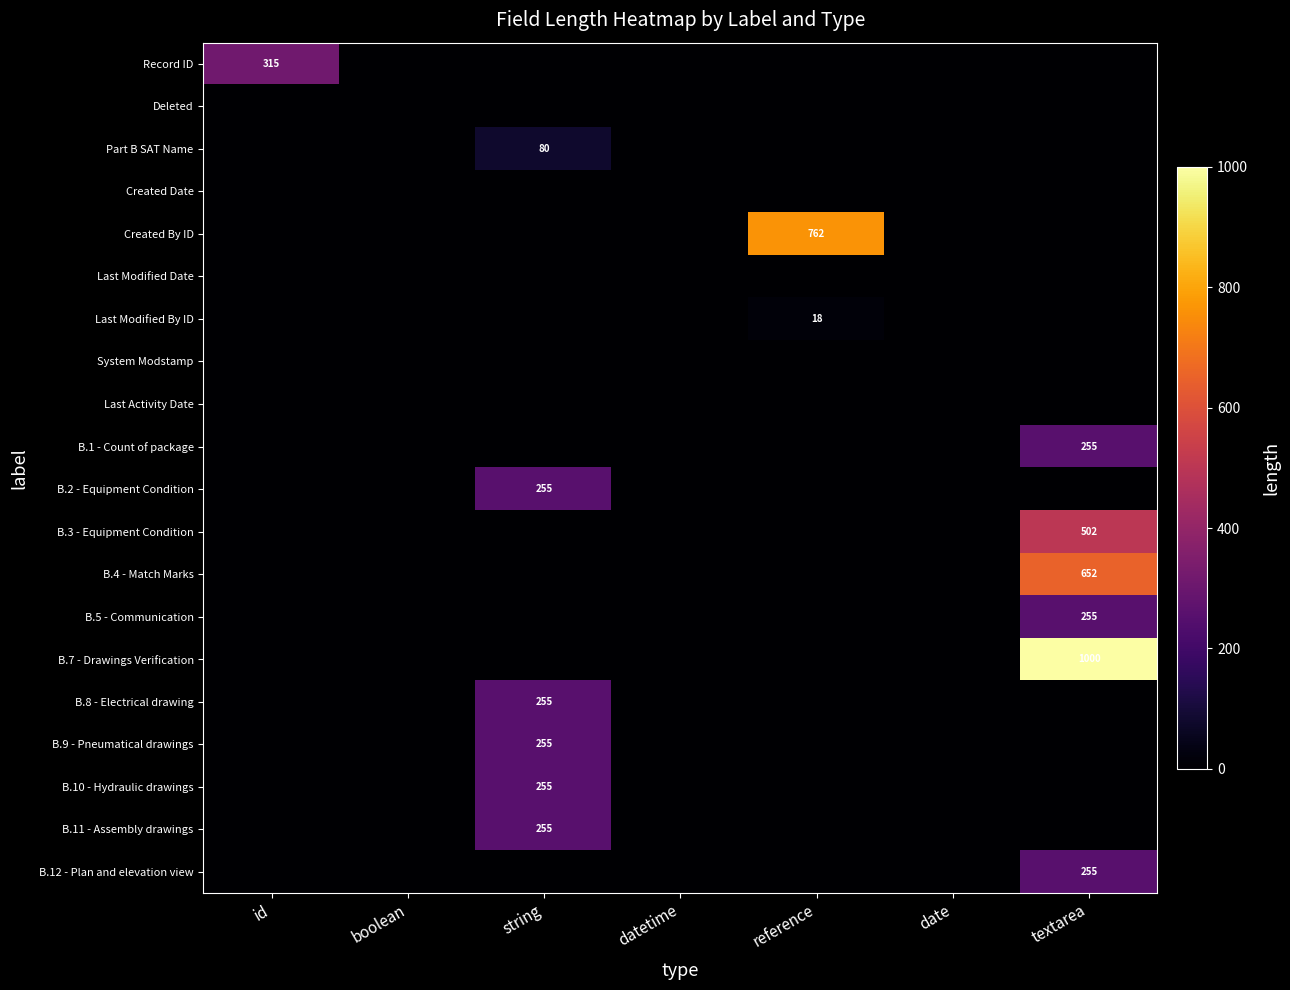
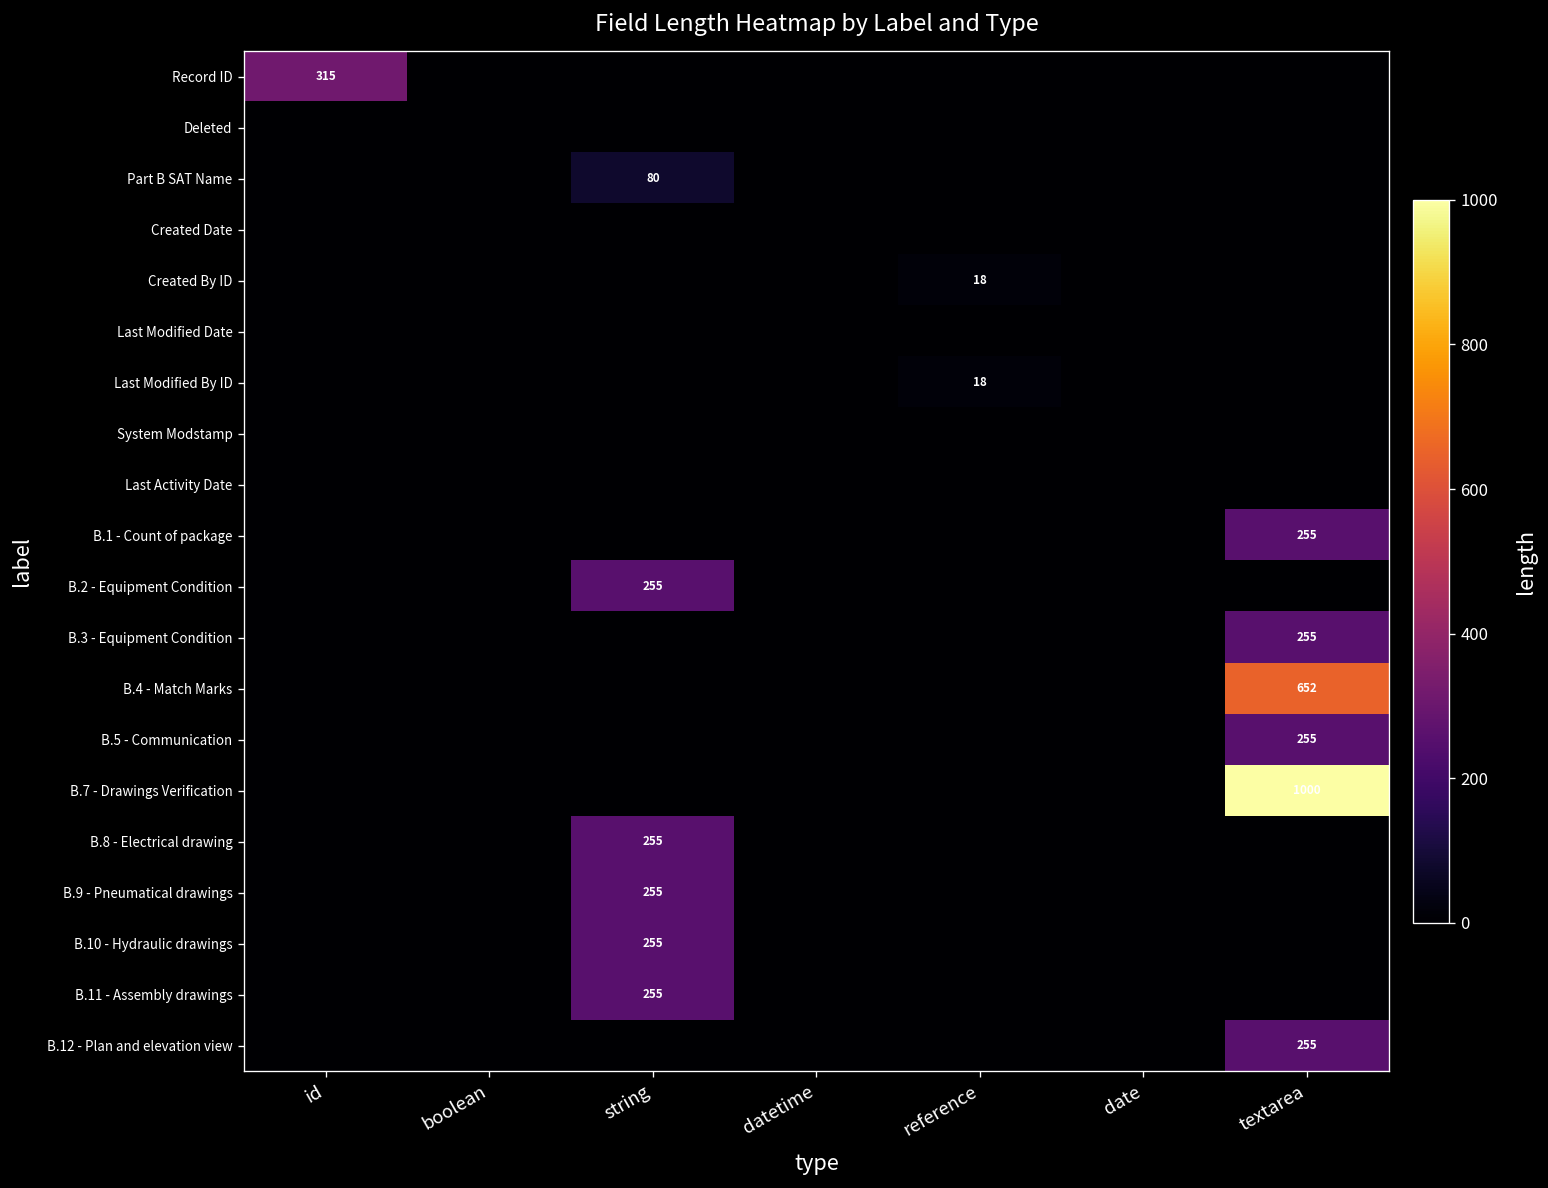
Created By ID, reference: 762 -> 18
B.3 - Equipment Condition, textarea: 502 -> 255
